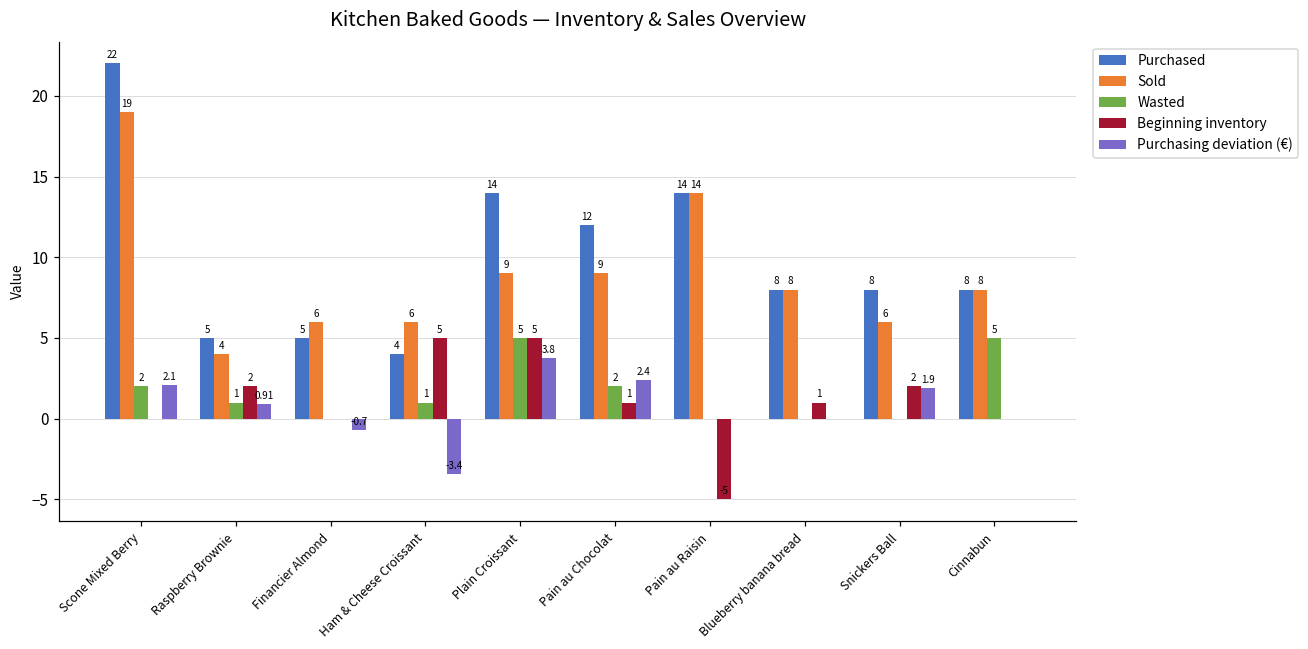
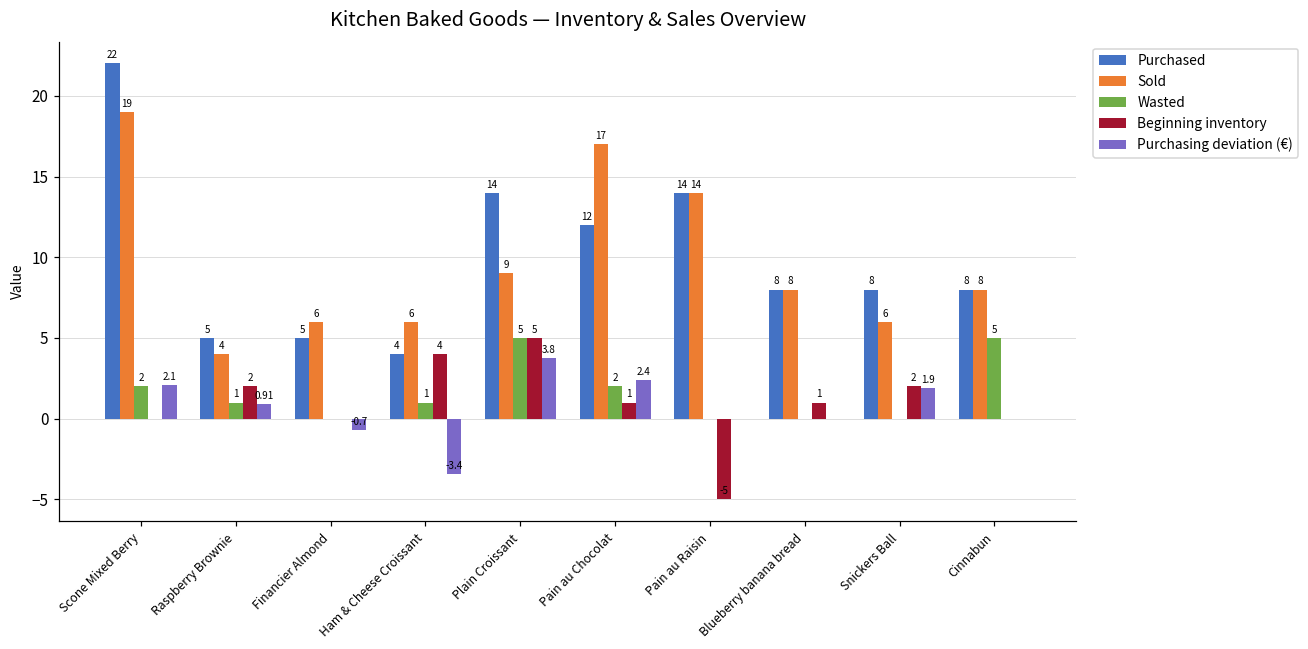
Beginning inventory, Ham & Cheese Croissant: 5 -> 4
Sold, Pain au Chocolat: 9 -> 17
